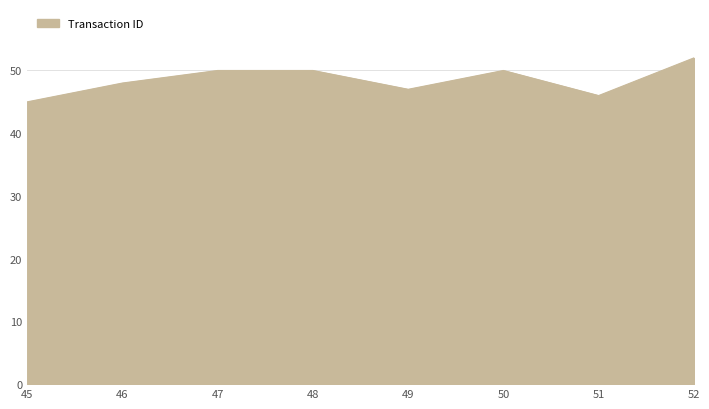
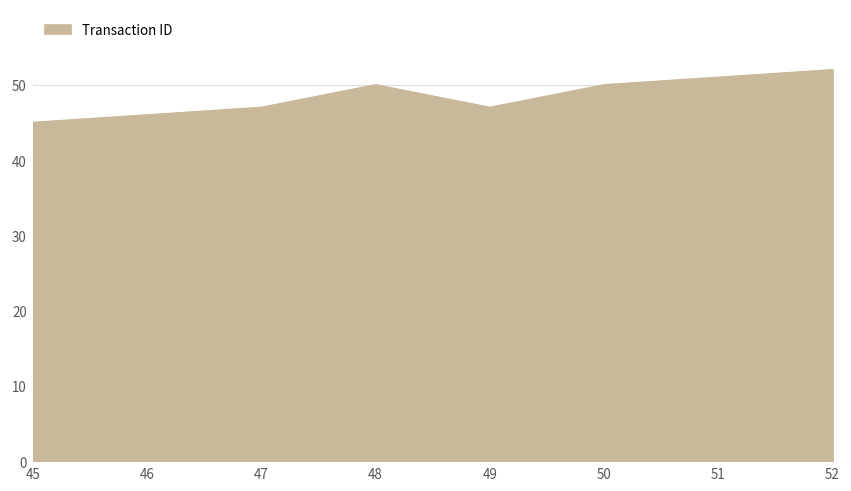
46: 48 -> 46
47: 50 -> 47
51: 46 -> 51
